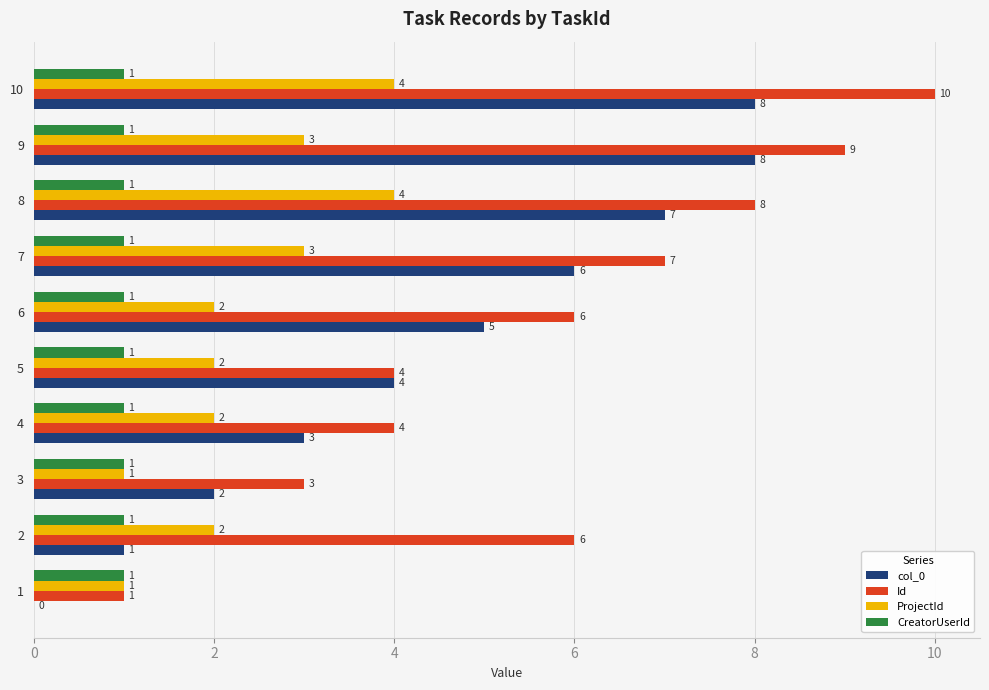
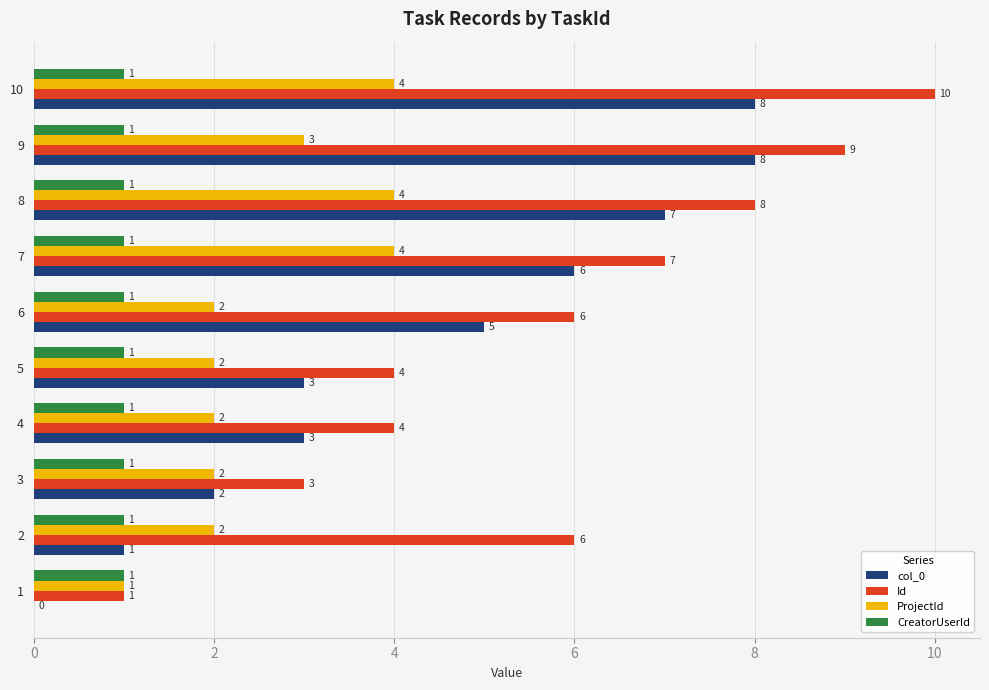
ProjectId, 7: 3 -> 4
col_0, 5: 4 -> 3
ProjectId, 3: 1 -> 2
